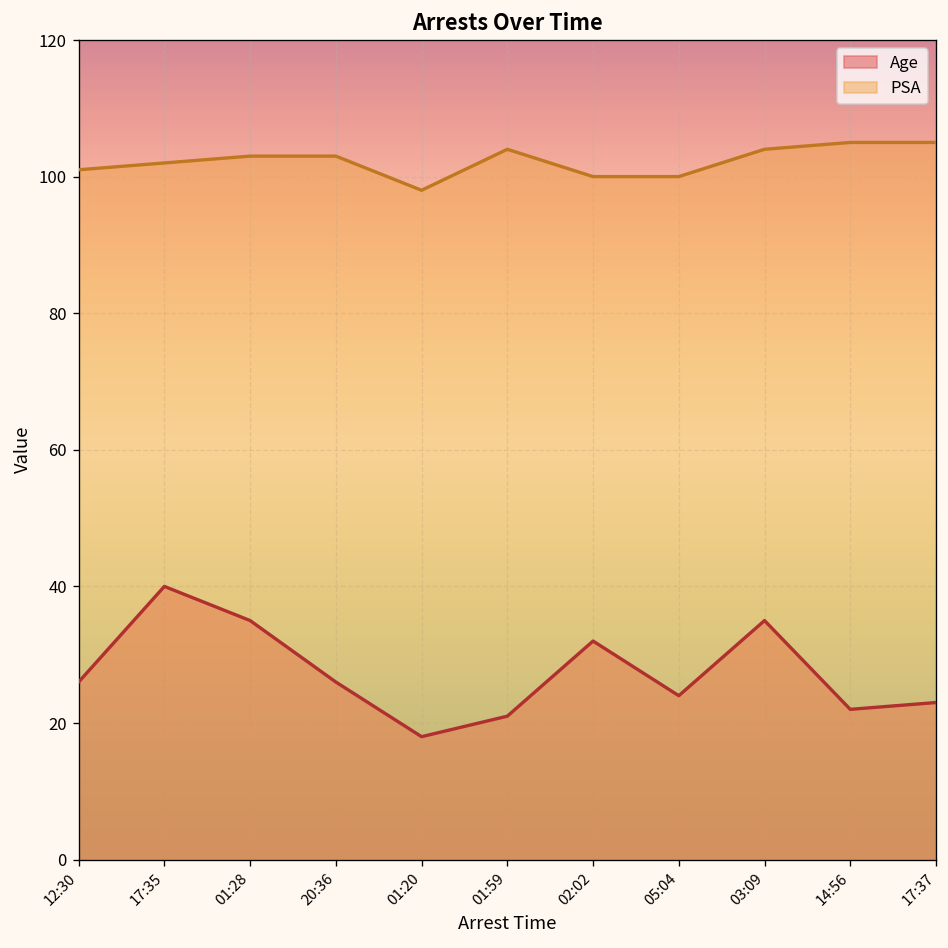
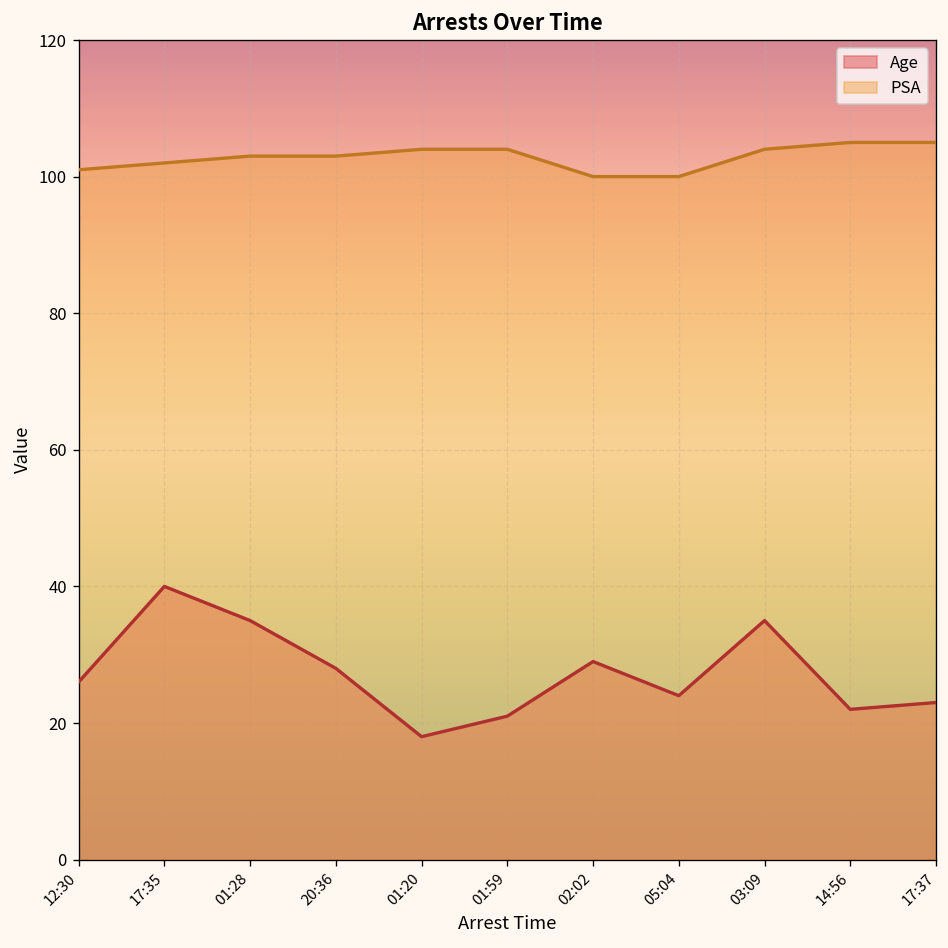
Age, 20:36: 26 -> 28
PSA, 01:20: 98 -> 104
Age, 02:02: 32 -> 29
